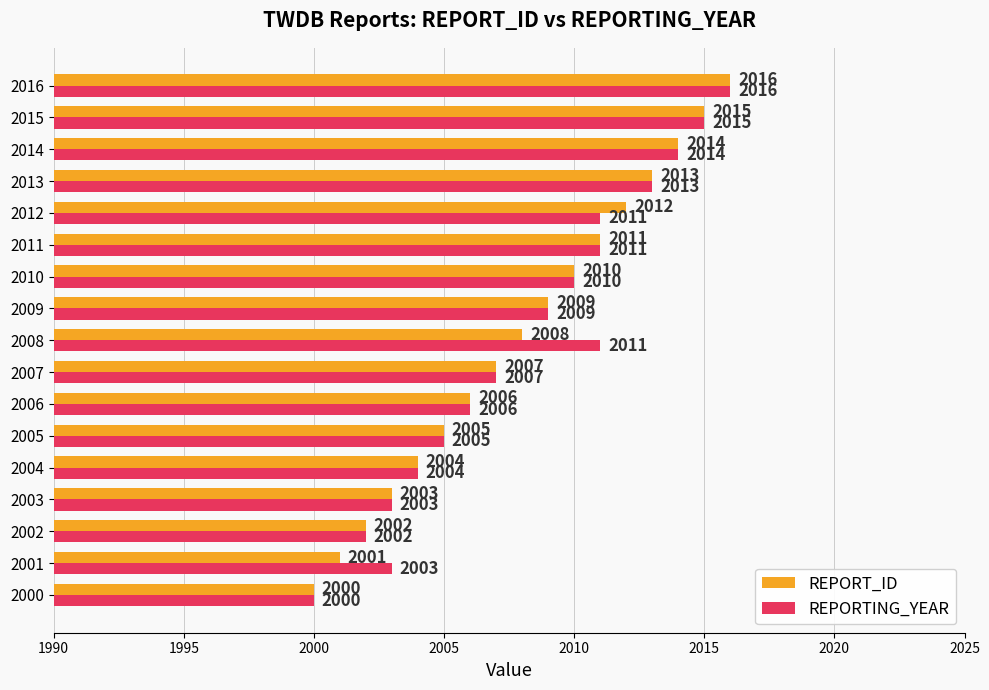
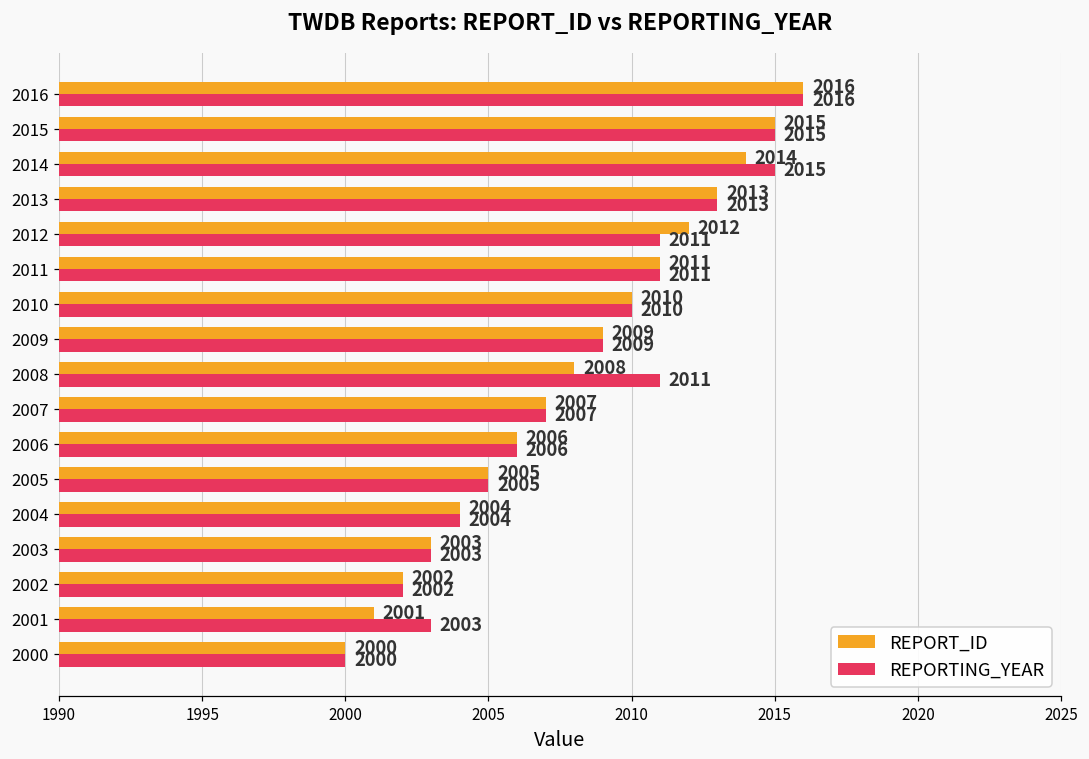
REPORTING_YEAR, 2014: 2014 -> 2015
